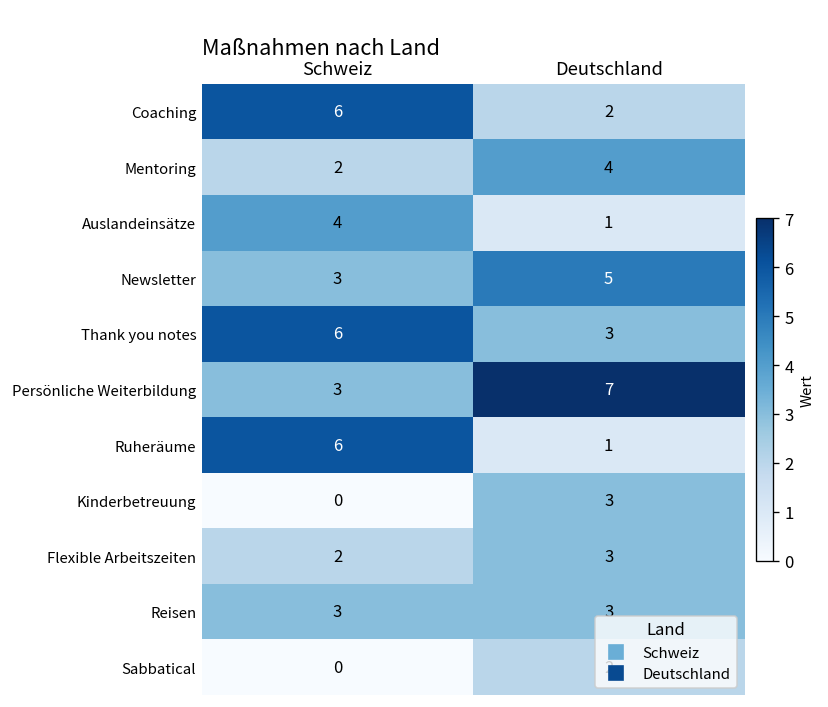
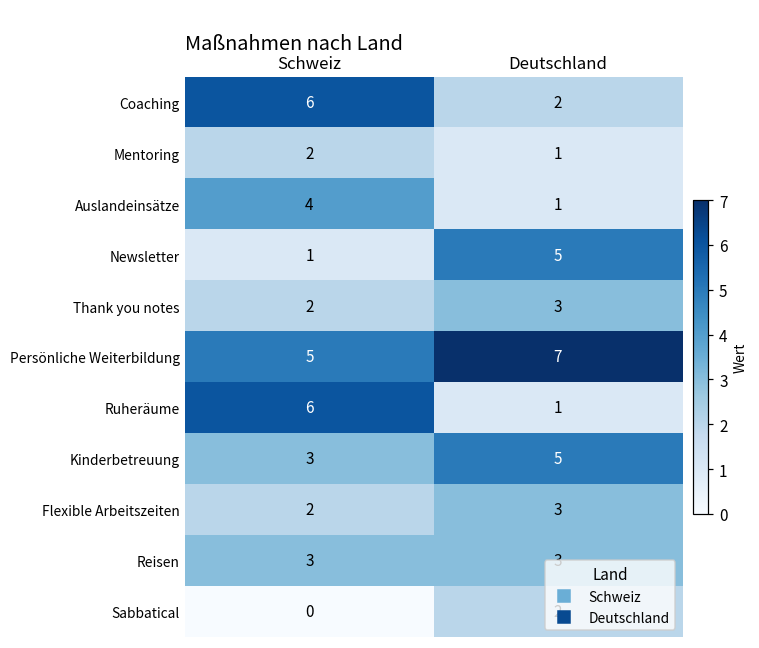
Mentoring, Deutschland: 4 -> 1
Newsletter, Schweiz: 3 -> 1
Thank you notes, Schweiz: 6 -> 2
Persönliche Weiterbildung, Schweiz: 3 -> 5
Kinderbetreuung, Schweiz: 0 -> 3
Kinderbetreuung, Deutschland: 3 -> 5
